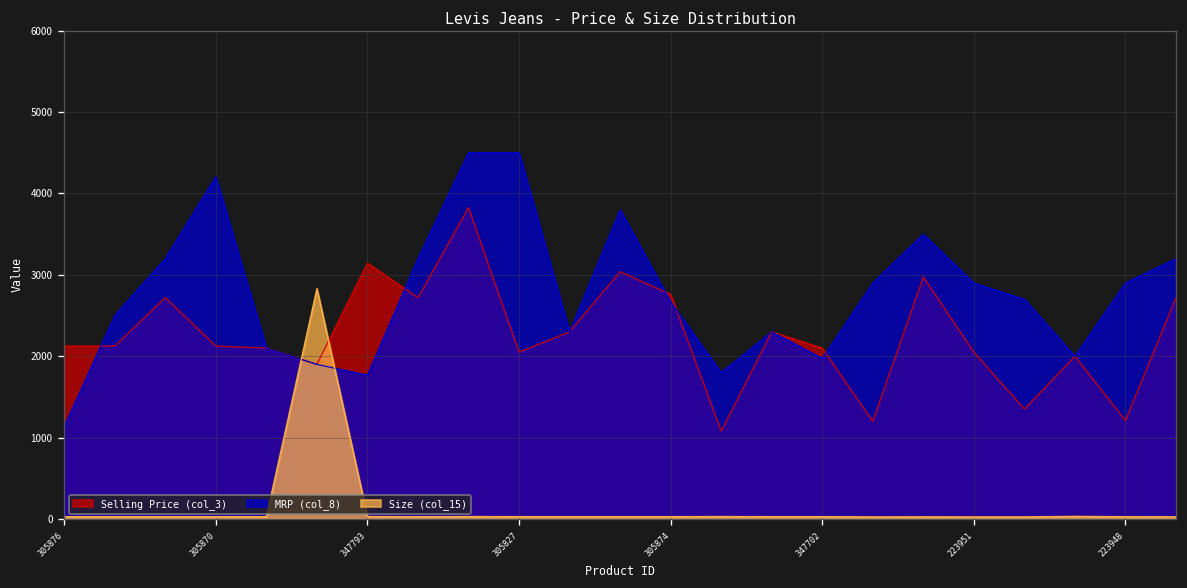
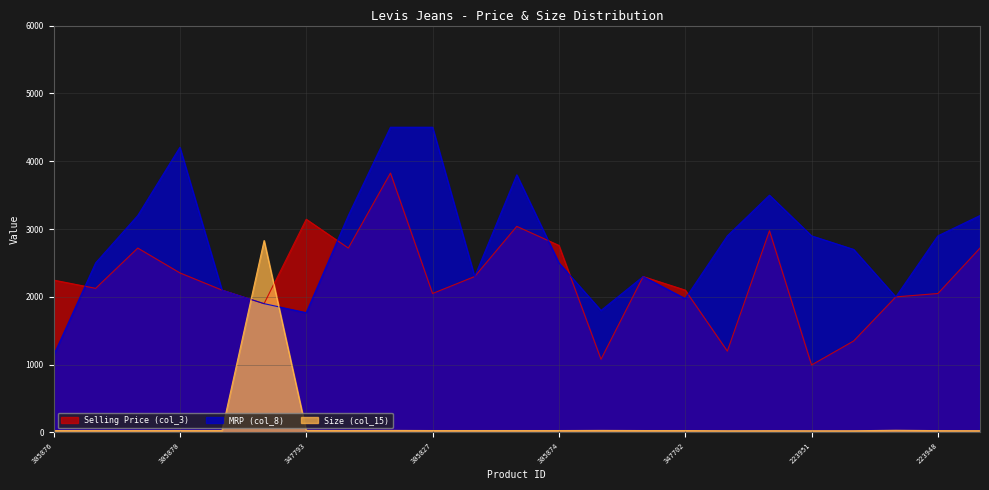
Selling Price (col_3), 305876: 2100 -> 2200
Selling Price (col_3), 305870: 2100 -> 2400
MRP (col_8), 305874: 2700 -> 2500
Selling Price (col_3), 223951: 2000 -> 1000
Selling Price (col_3), 223948: 1200 -> 2000
